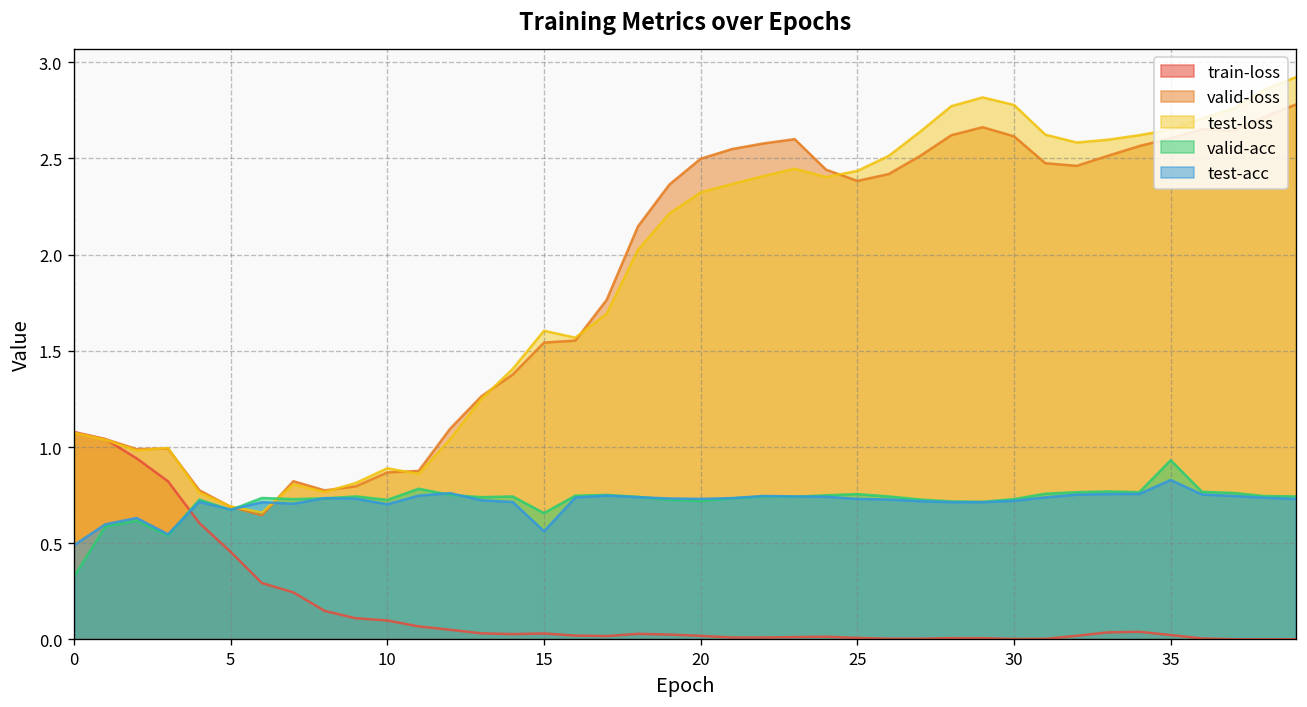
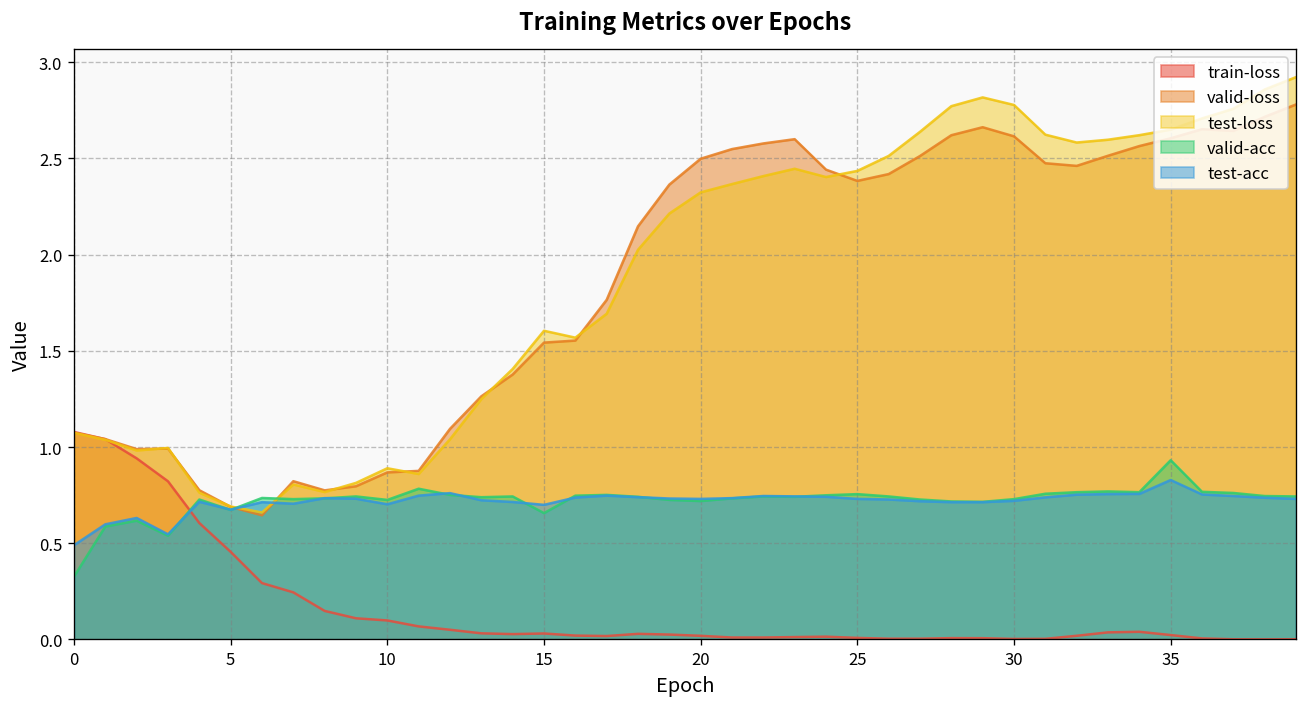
test-acc, 15: 0.56 -> 0.70
